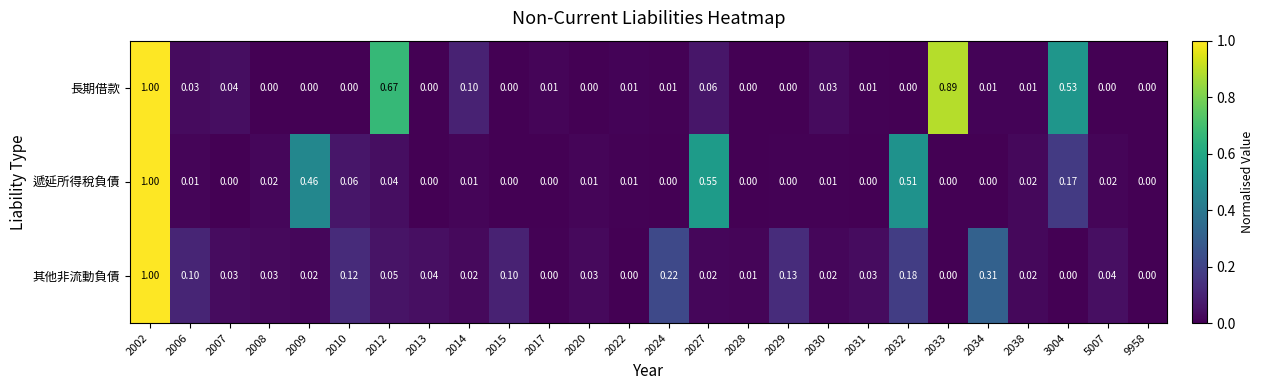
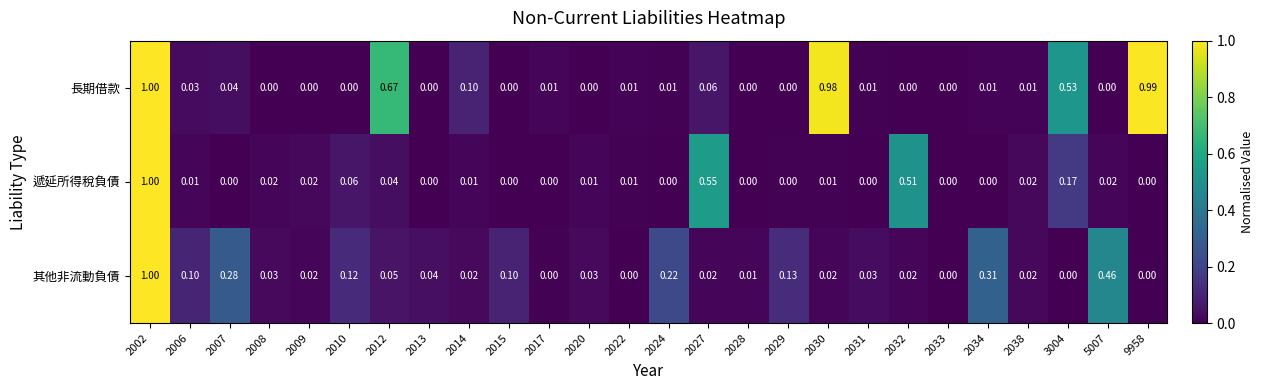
長期借款, 2030: 0.03 -> 0.98
長期借款, 2033: 0.89 -> 0.00
長期借款, 9958: 0.00 -> 0.99
遞延所得稅負債, 2009: 0.46 -> 0.02
其他非流動負債, 2007: 0.03 -> 0.28
其他非流動負債, 2032: 0.18 -> 0.02
其他非流動負債, 5007: 0.04 -> 0.46
